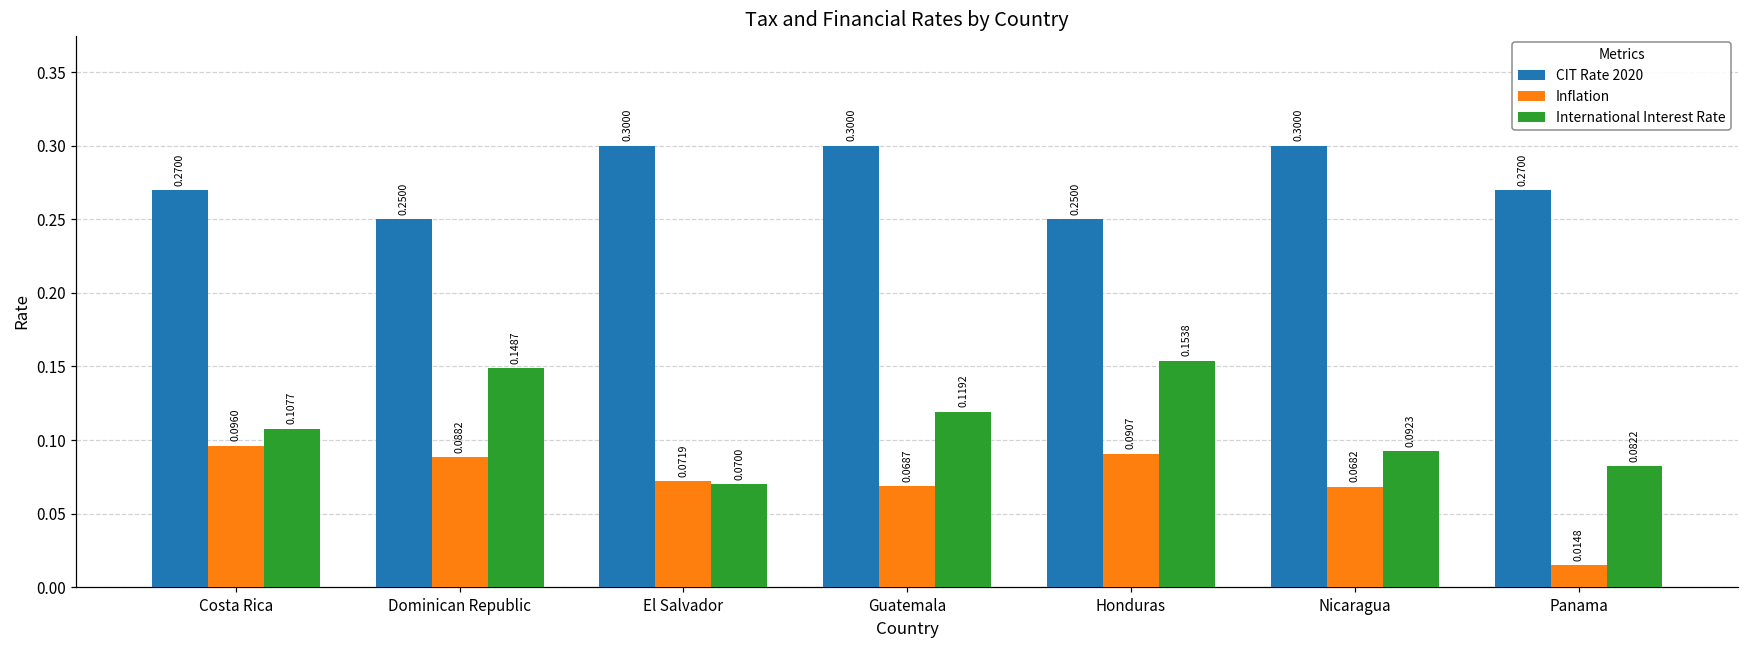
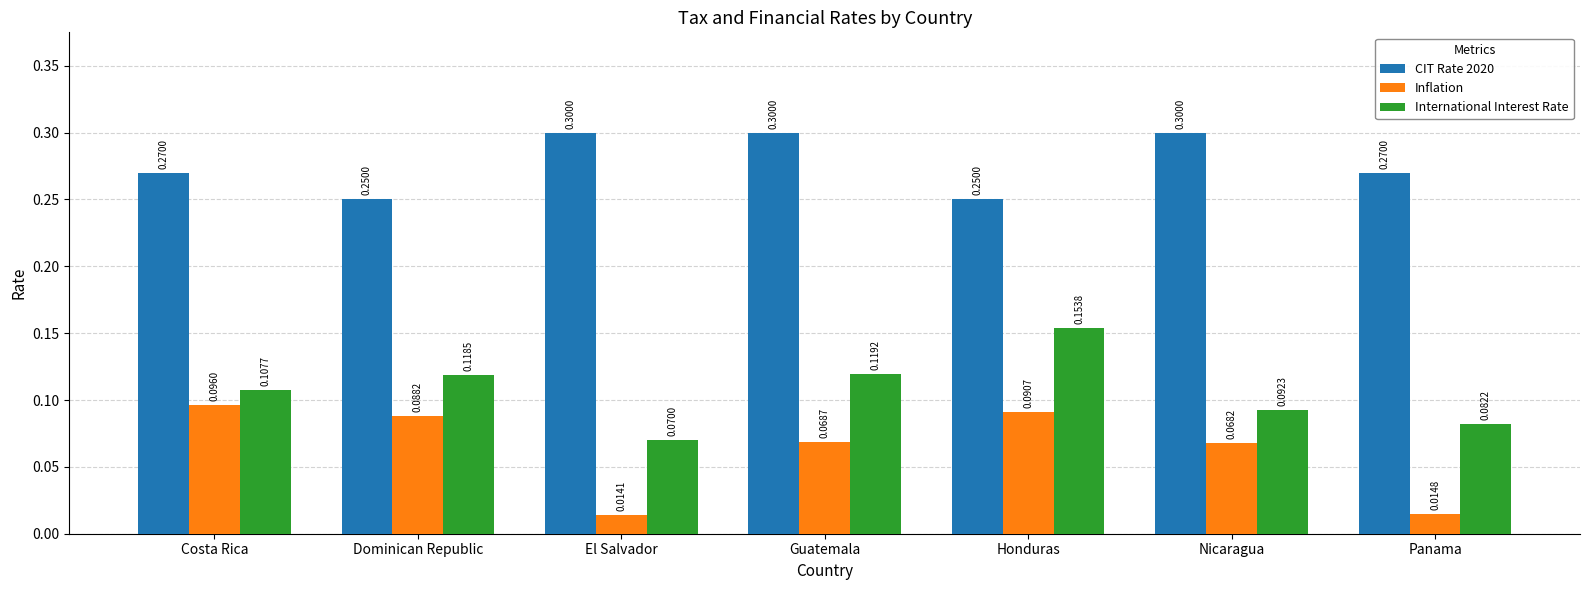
International Interest Rate, Dominican Republic: 0.1487 -> 0.1185
Inflation, El Salvador: 0.0719 -> 0.0141
